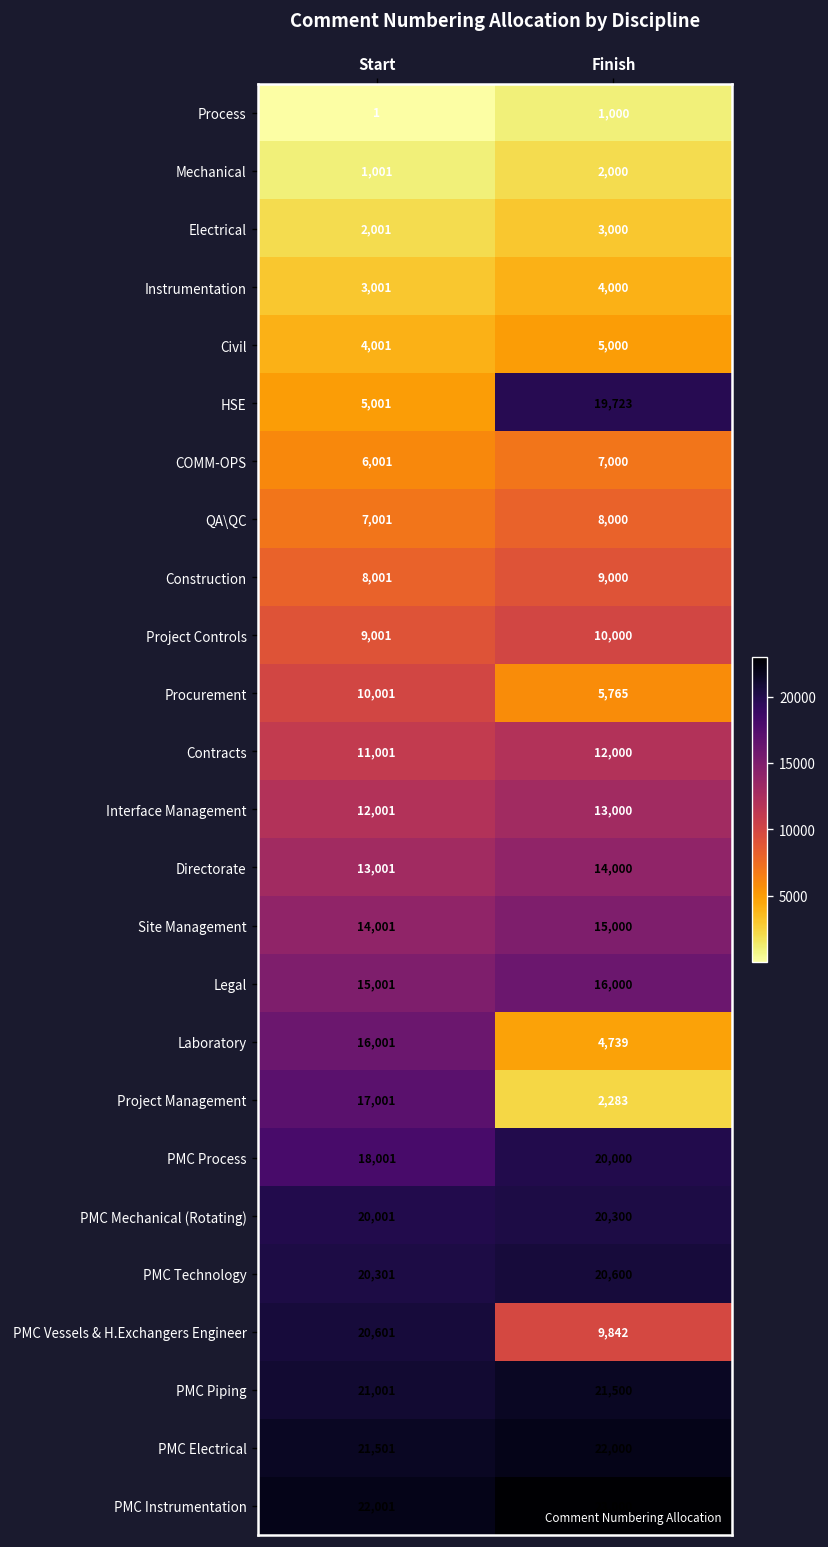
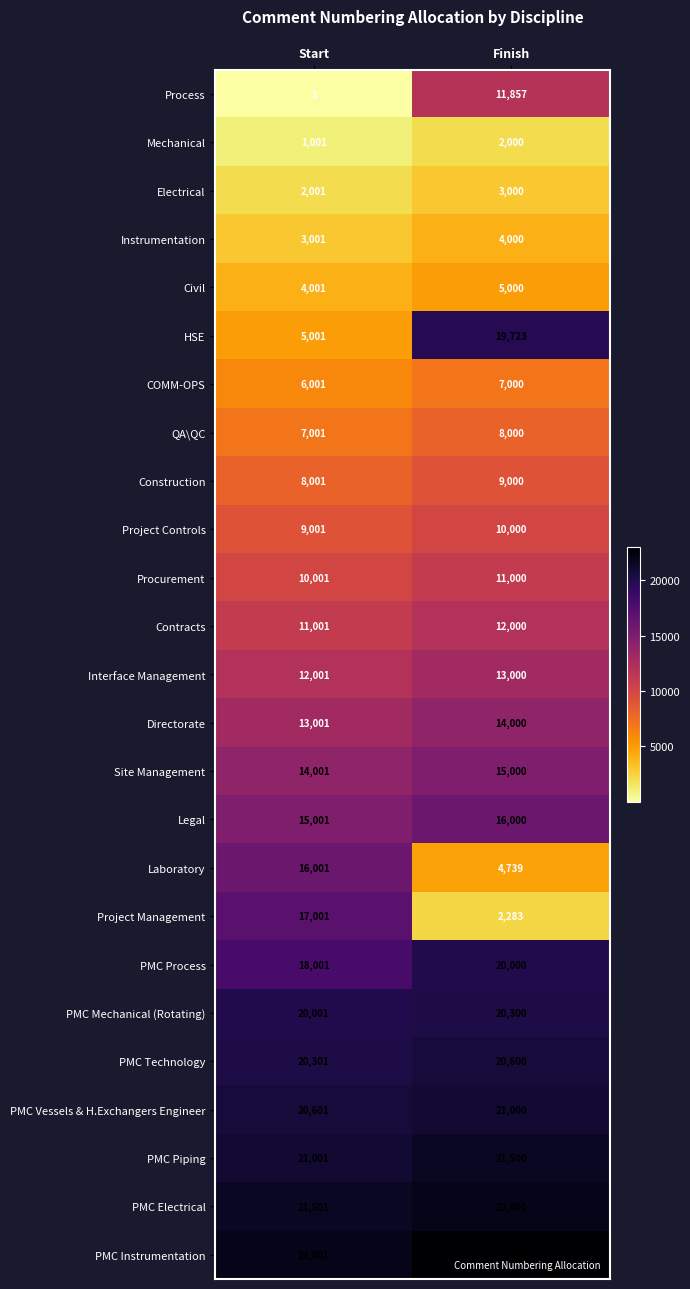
Process, Finish: 1,000 -> 11,857
Procurement, Finish: 5,765 -> 11,000
PMC Vessels & H.Exchangers Engineer, Finish: 9,842 -> 21,000
